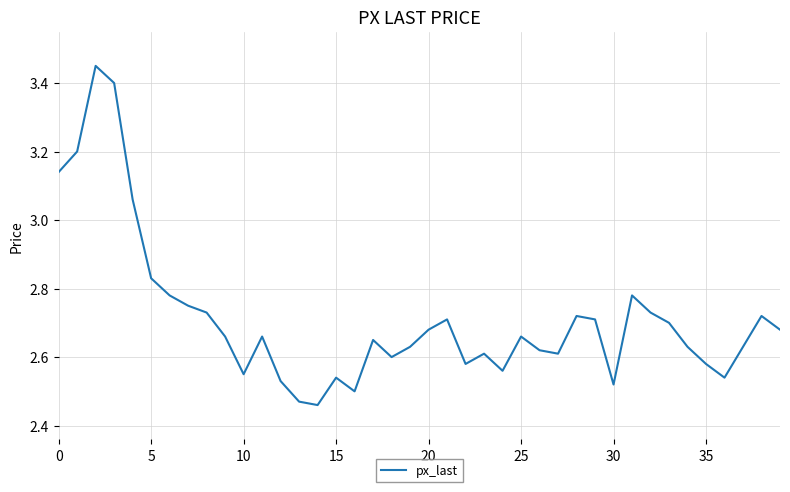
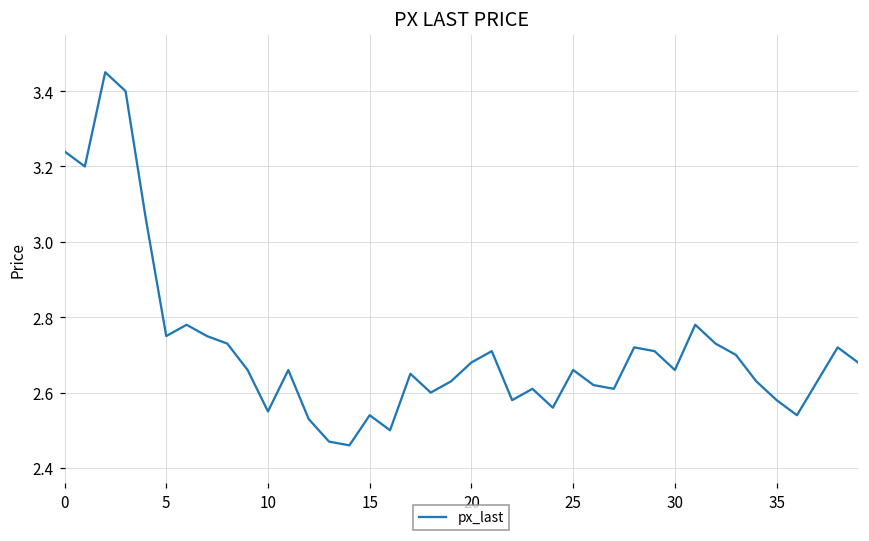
0: 3.14 -> 3.24
5: 2.83 -> 2.75
30: 2.52 -> 2.66
